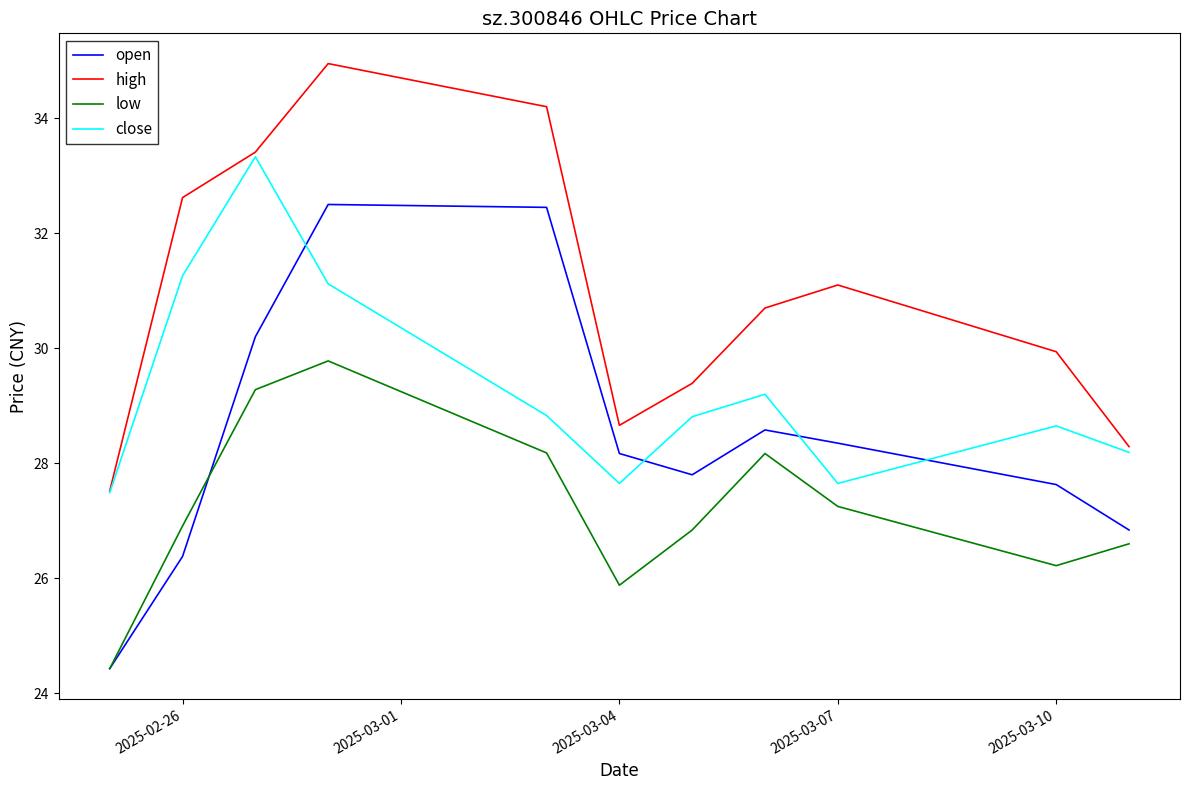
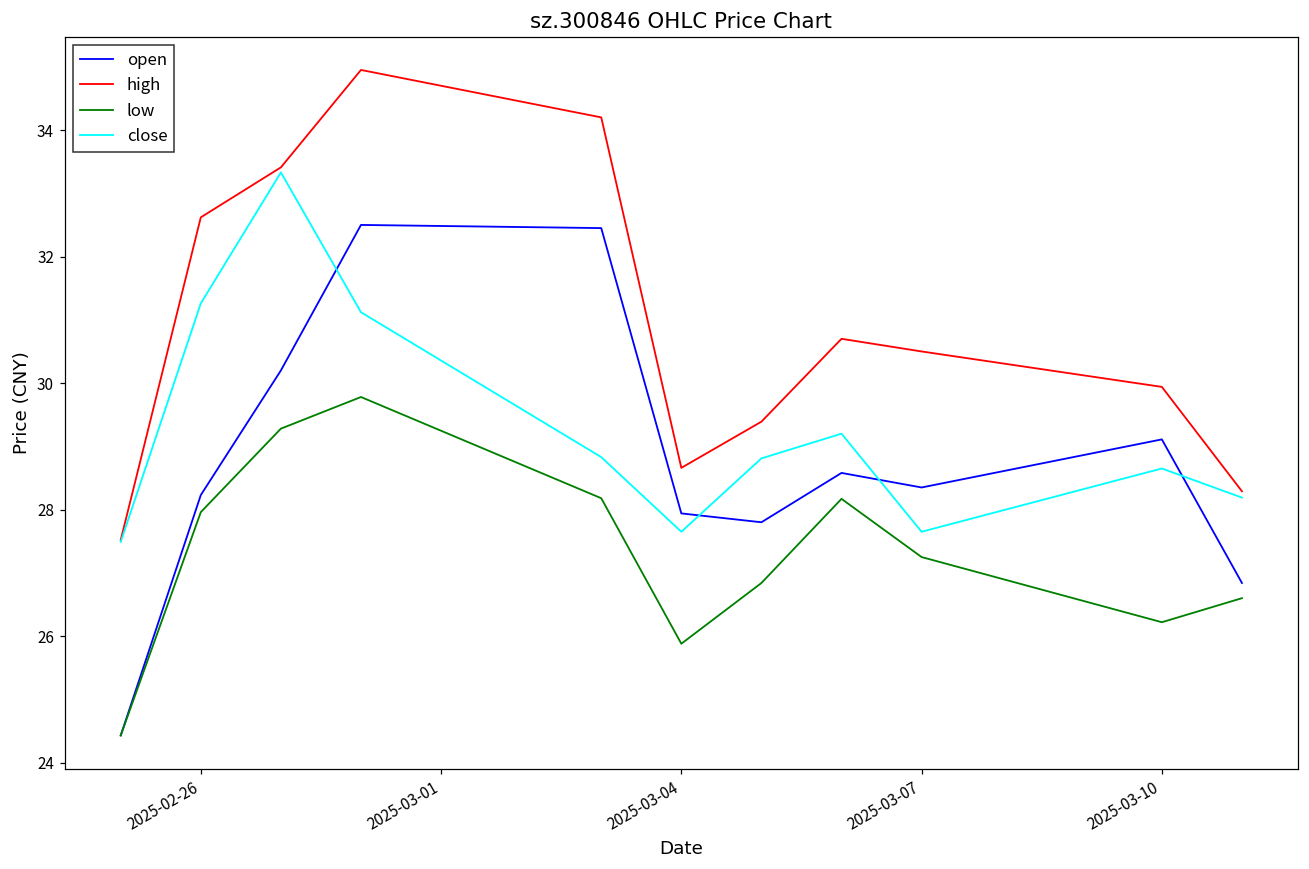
open, 2025-02-26: 26.4 -> 28.2
low, 2025-02-26: 26.9 -> 28.0
open, 2025-03-04: 28.2 -> 27.9
high, 2025-03-07: 31.1 -> 30.5
open, 2025-03-10: 27.6 -> 29.1
